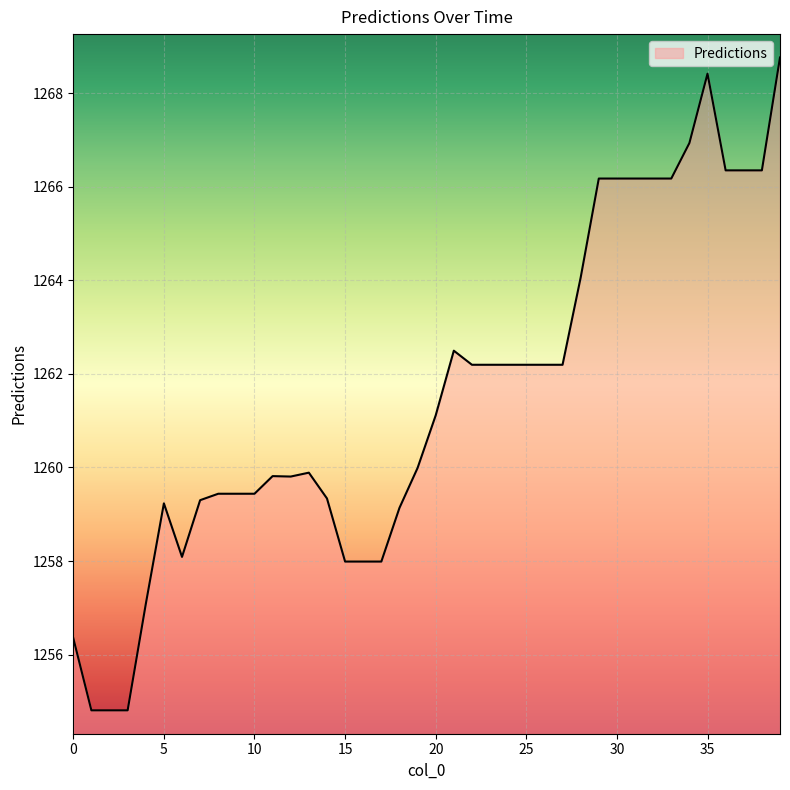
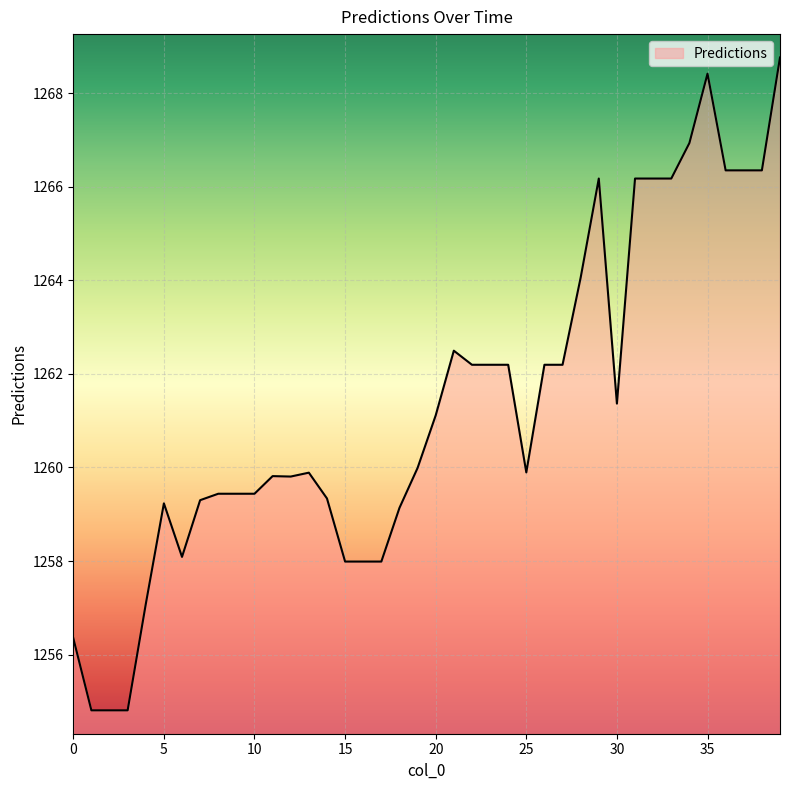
25: 1262.2 -> 1259.9
30: 1266.2 -> 1261.4
